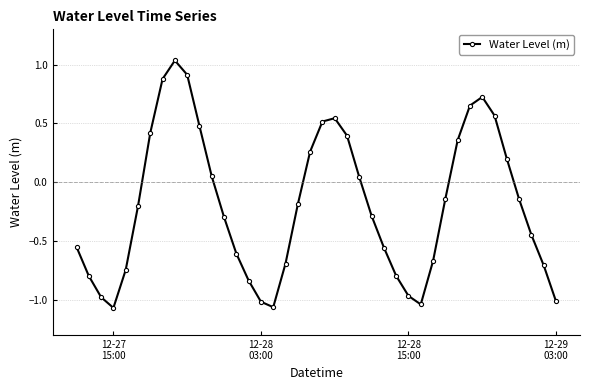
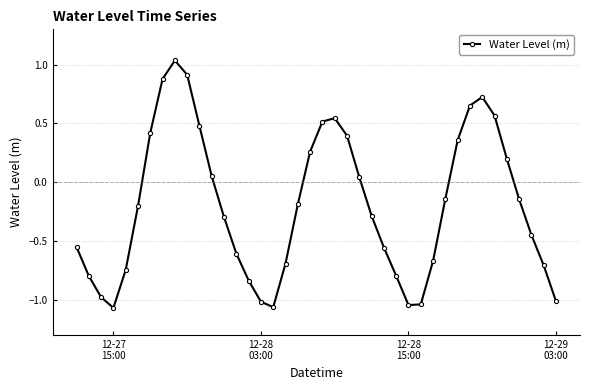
12-28 15:00: -0.97 -> -1.05
